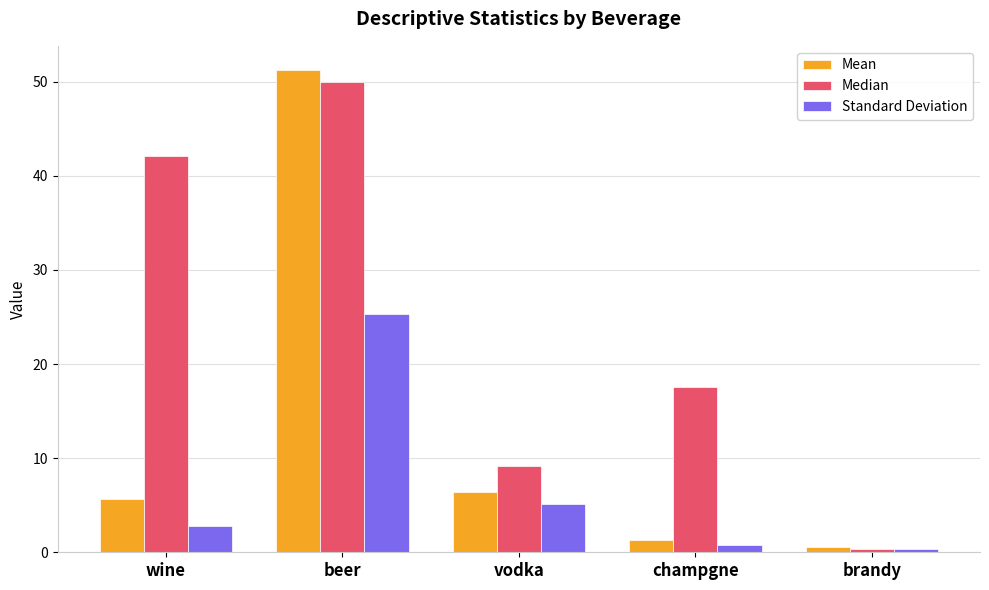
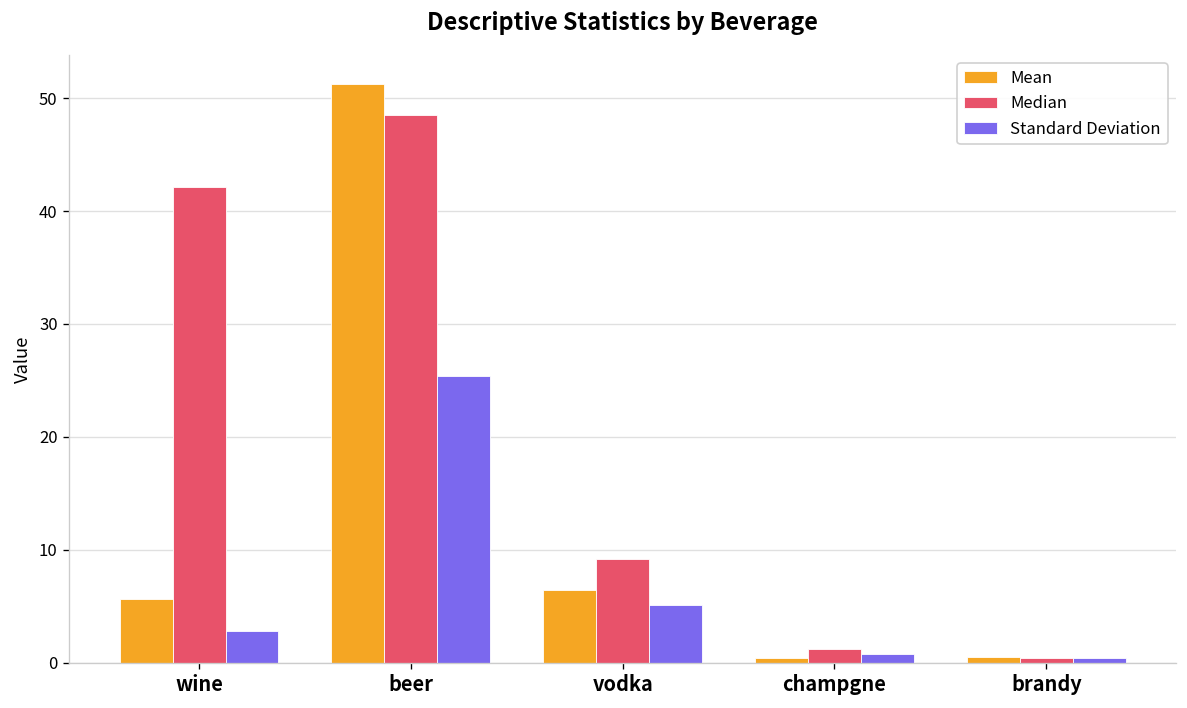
Median, beer: 50 -> 48
Mean, champgne: 1 -> 0
Median, champgne: 18 -> 1
